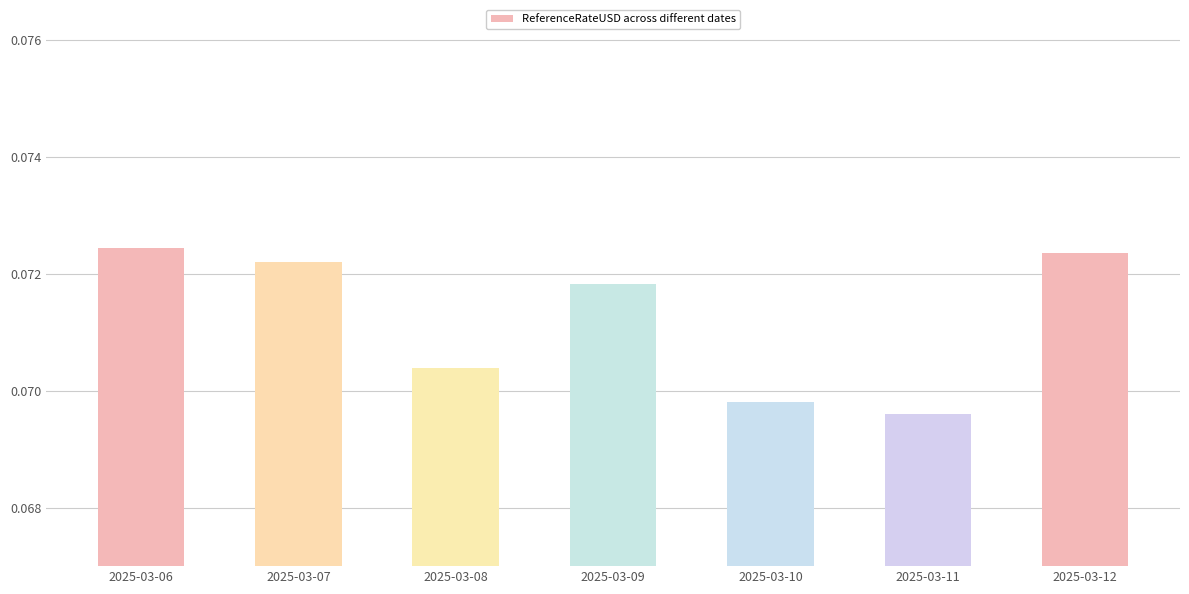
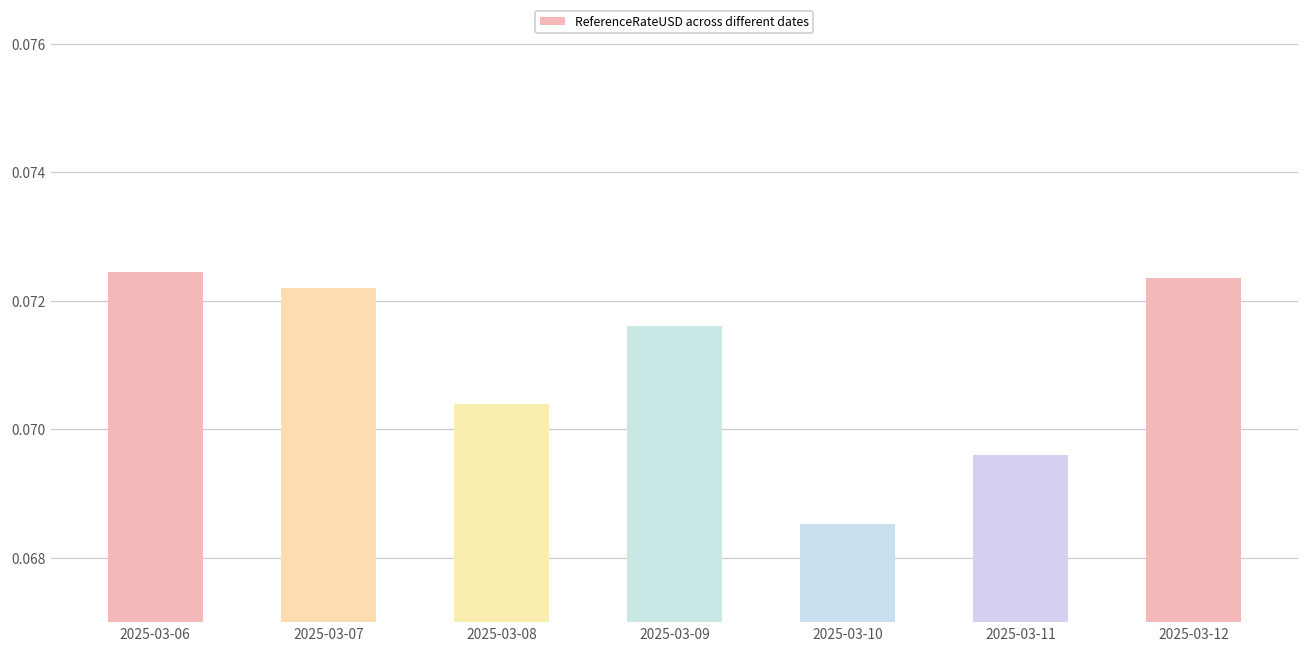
2025-03-09: 0.0718 -> 0.0716
2025-03-10: 0.0698 -> 0.0685
